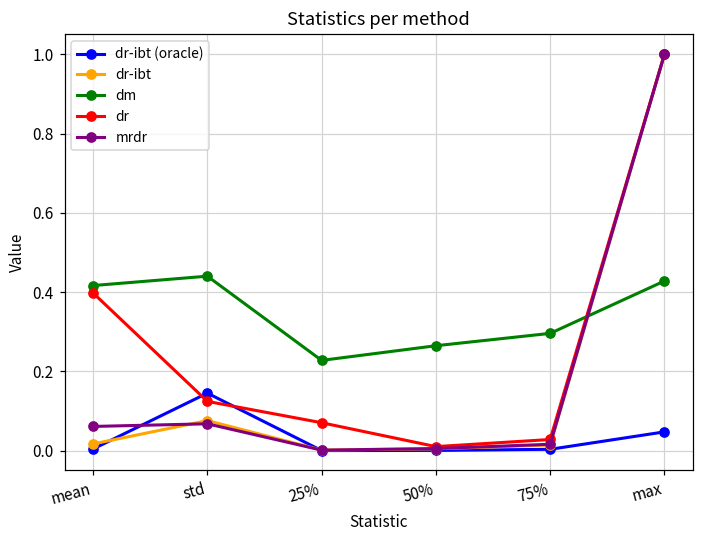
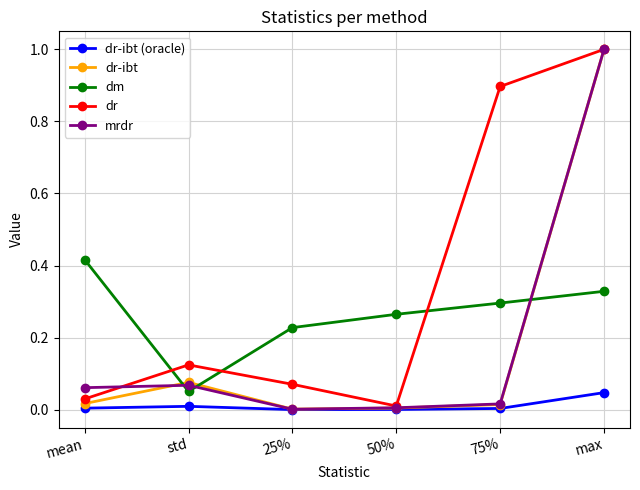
dr, mean: 0.40 -> 0.03
dr-ibt (oracle), std: 0.14 -> 0.01
dm, std: 0.44 -> 0.05
dr, 75%: 0.03 -> 0.90
dm, max: 0.43 -> 0.33
